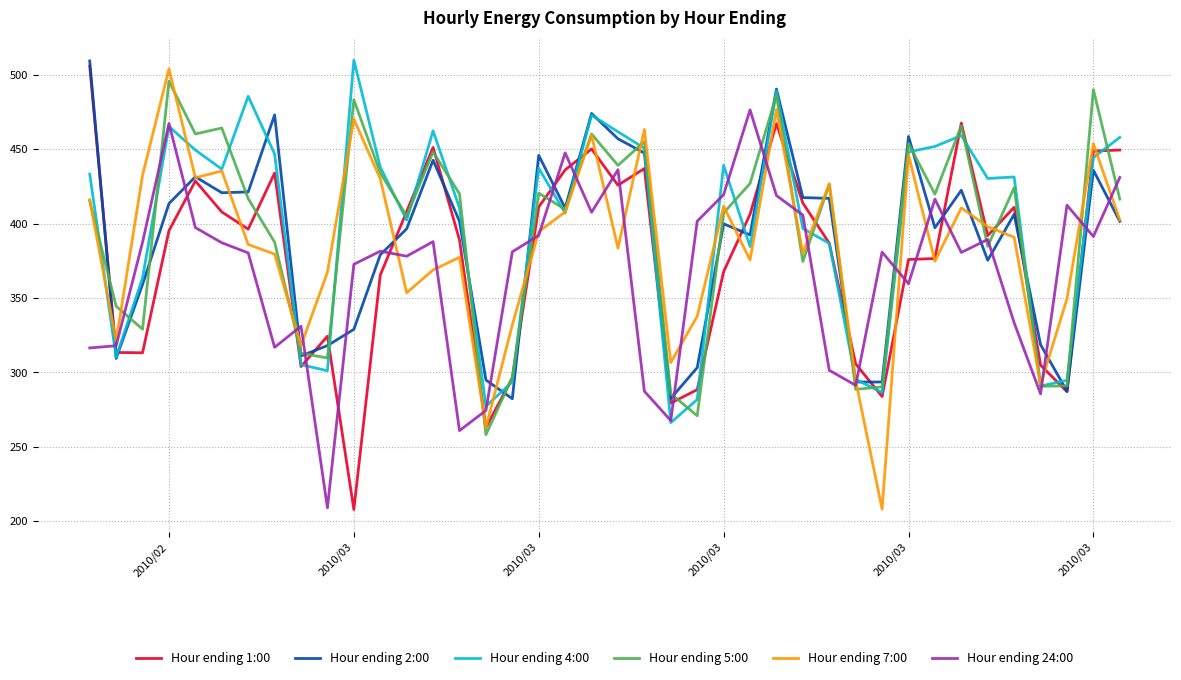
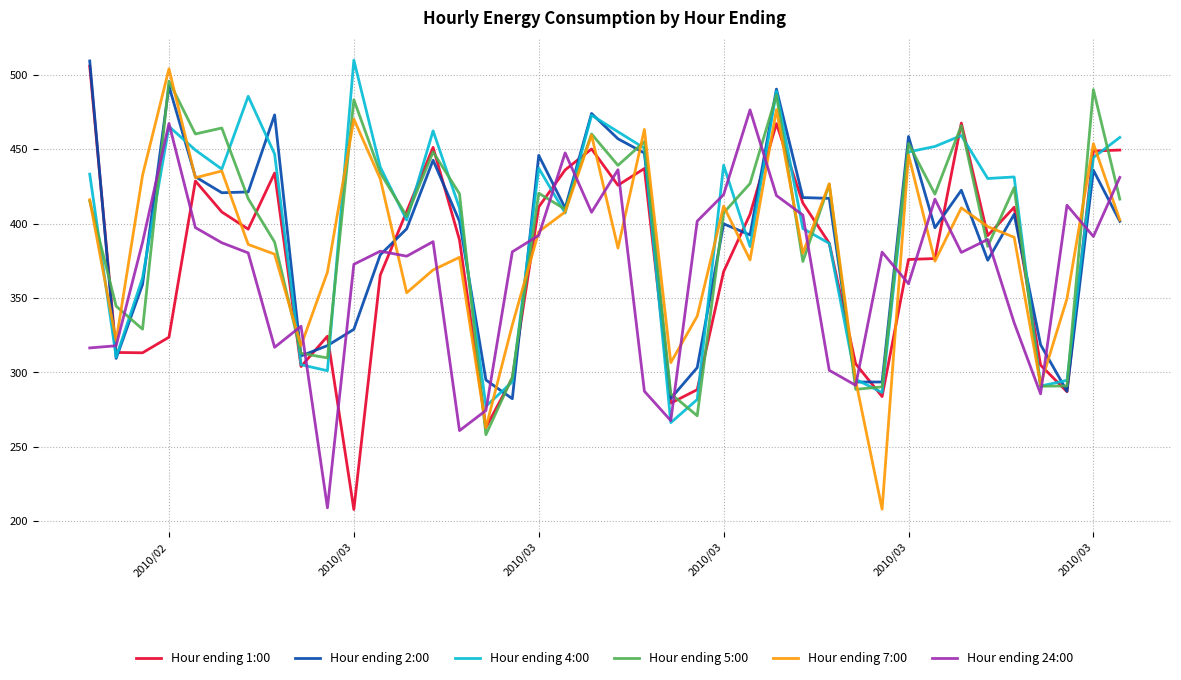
Hour ending 1:00, 2010/02: 395 -> 324
Hour ending 2:00, 2010/02: 413 -> 492
